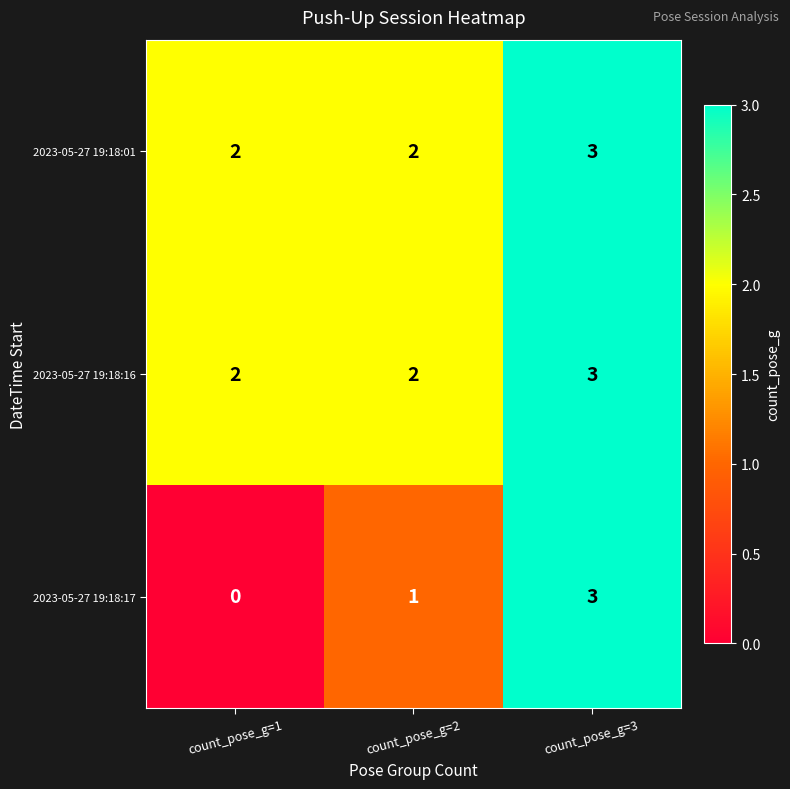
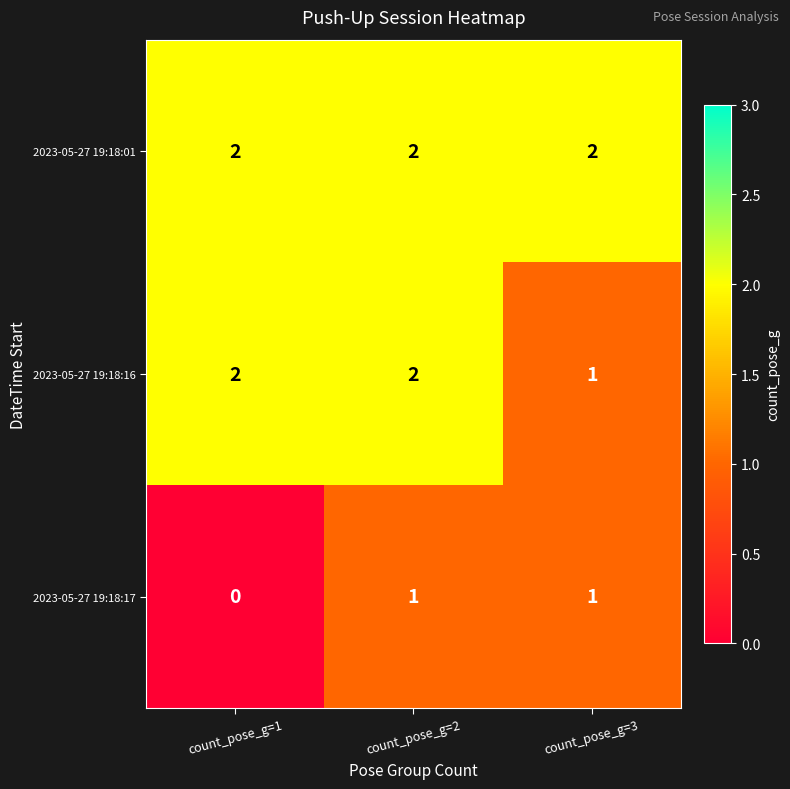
2023-05-27 19:18:01, count_pose_g=3: 3 -> 2
2023-05-27 19:18:16, count_pose_g=3: 3 -> 1
2023-05-27 19:18:17, count_pose_g=3: 3 -> 1
